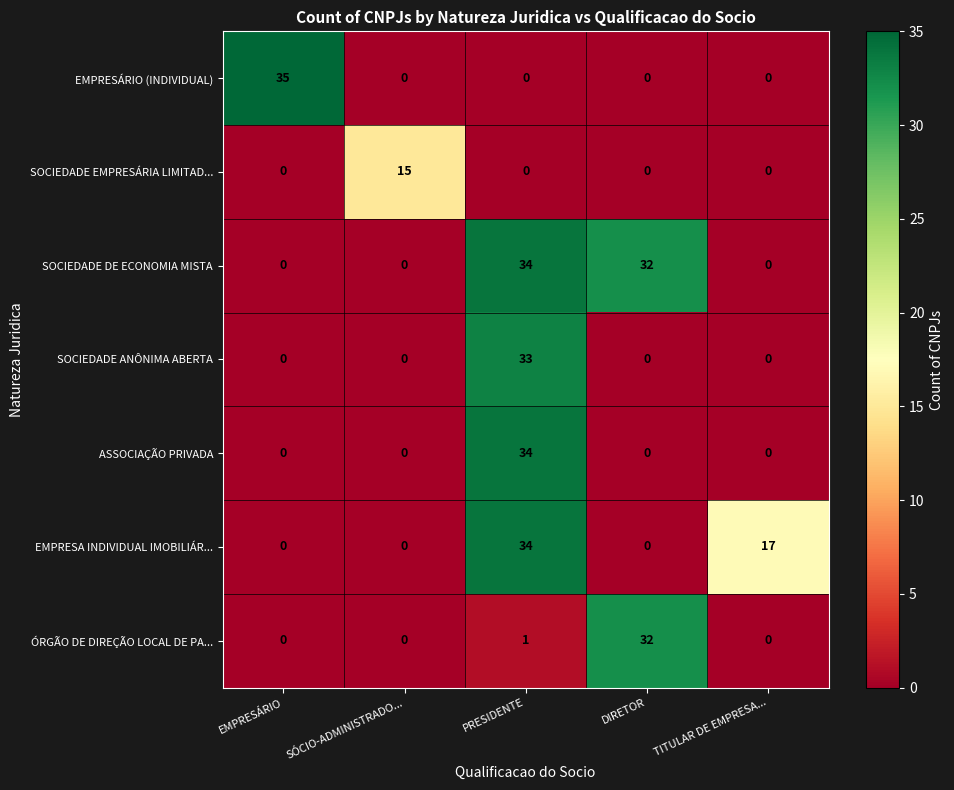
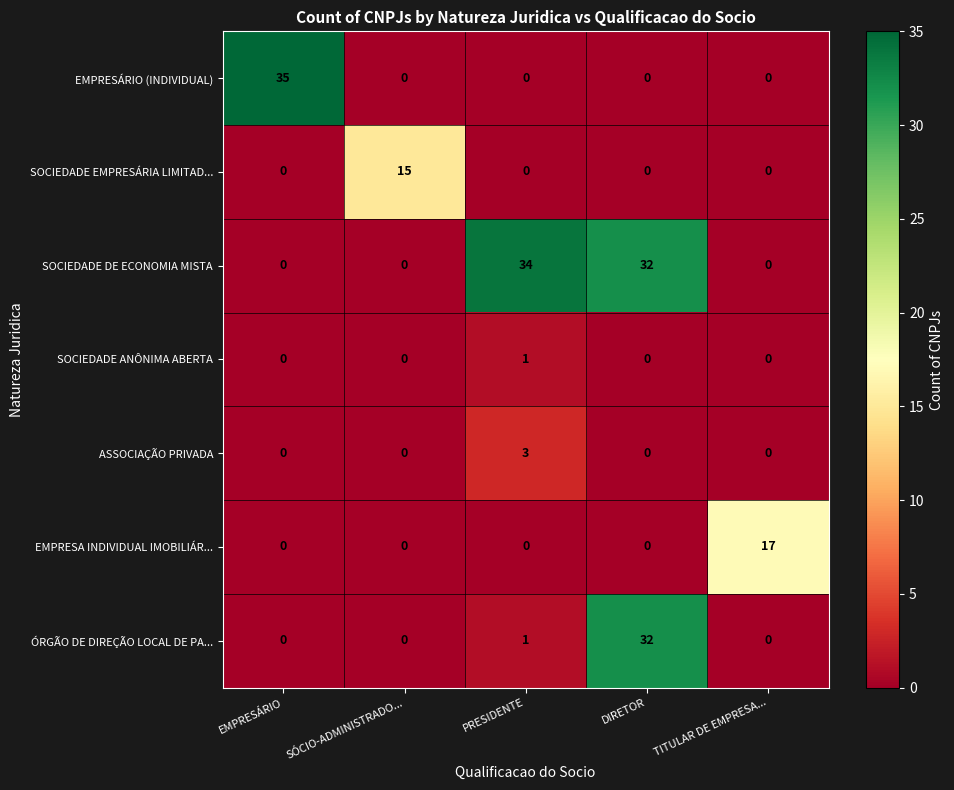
SOCIEDADE ANÔNIMA ABERTA, PRESIDENTE: 33 -> 1
ASSOCIAÇÃO PRIVADA, PRESIDENTE: 34 -> 3
EMPRESA INDIVIDUAL IMOBILIÁR..., PRESIDENTE: 34 -> 0
